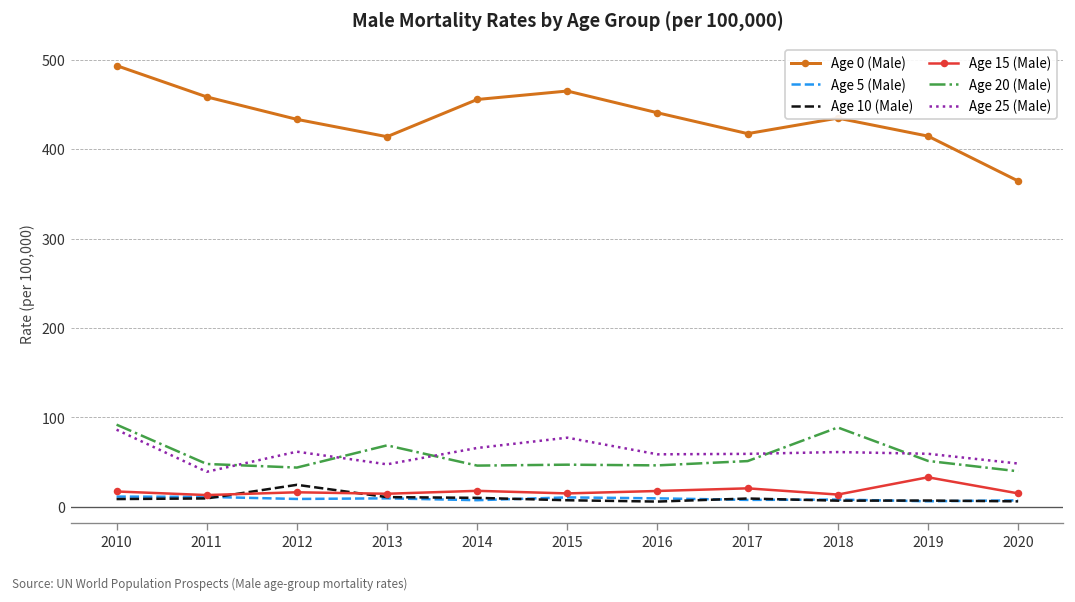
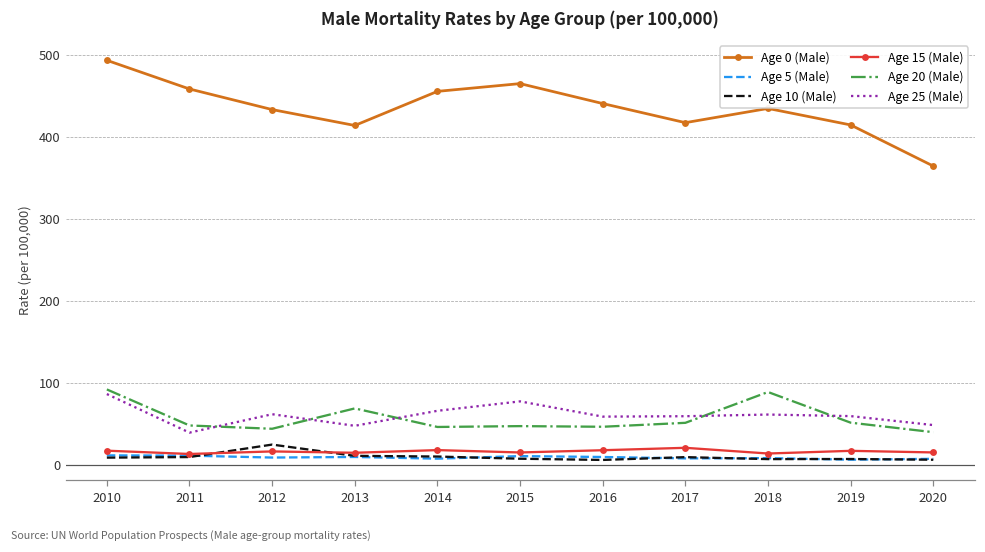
Age 15 (Male), 2019: 30 -> 20
